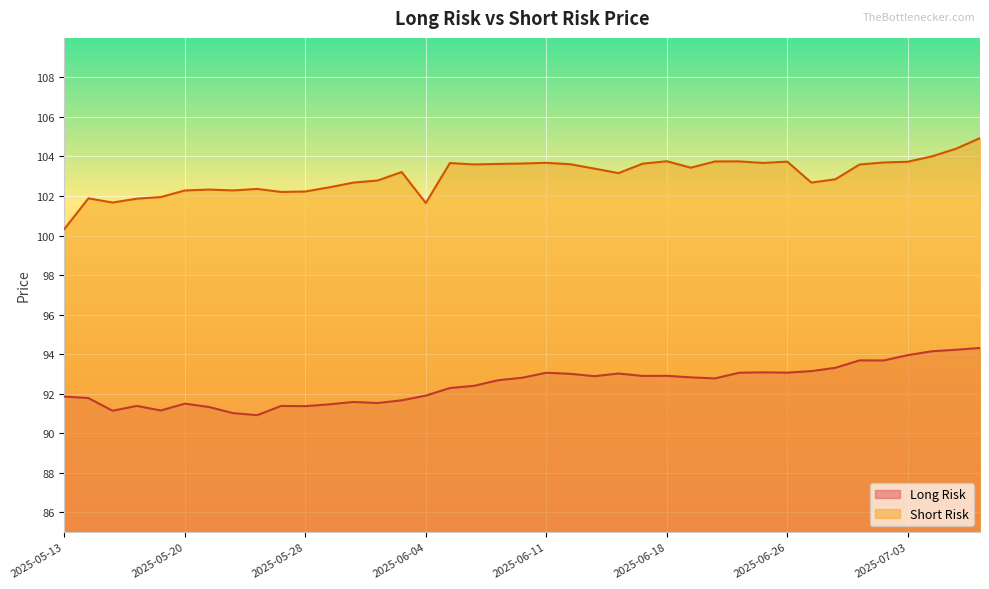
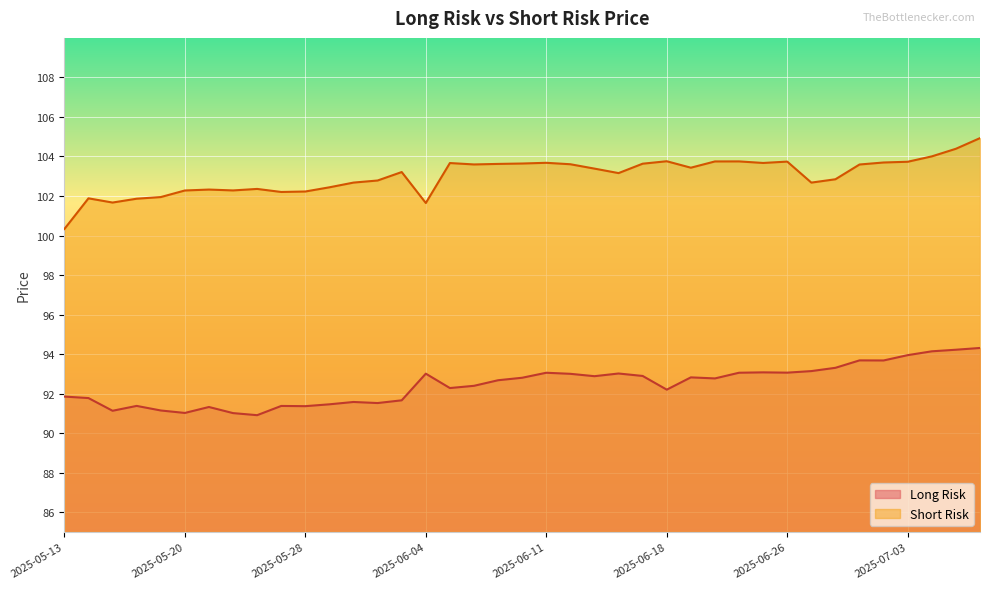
Long Risk, 2025-05-20: 91.5 -> 91.0
Long Risk, 2025-06-04: 91.9 -> 93.0
Long Risk, 2025-06-18: 92.9 -> 92.2
